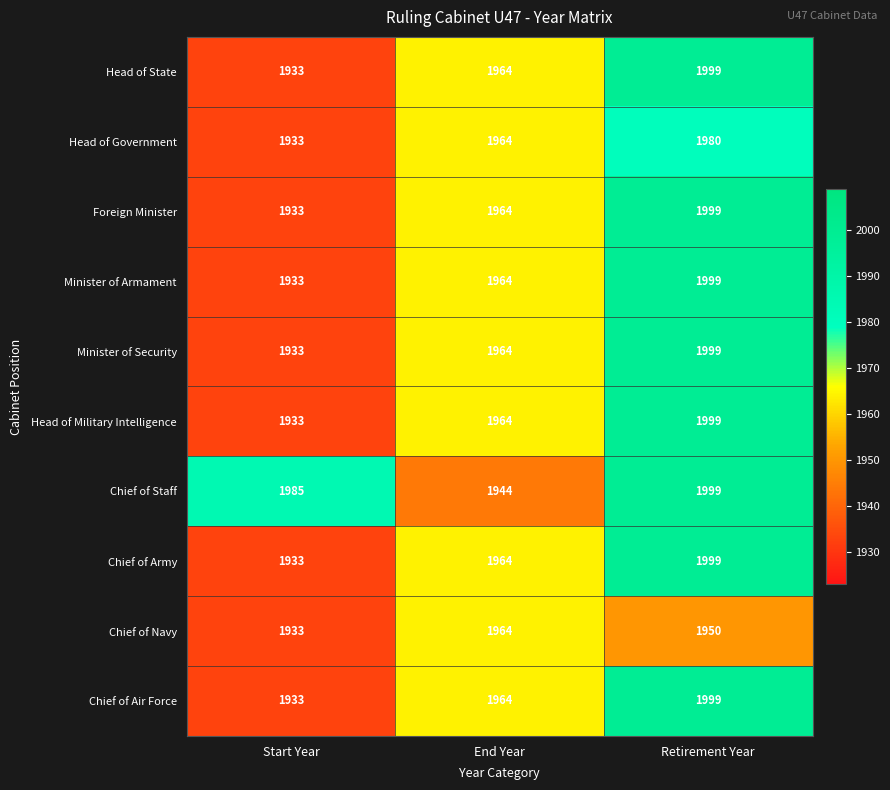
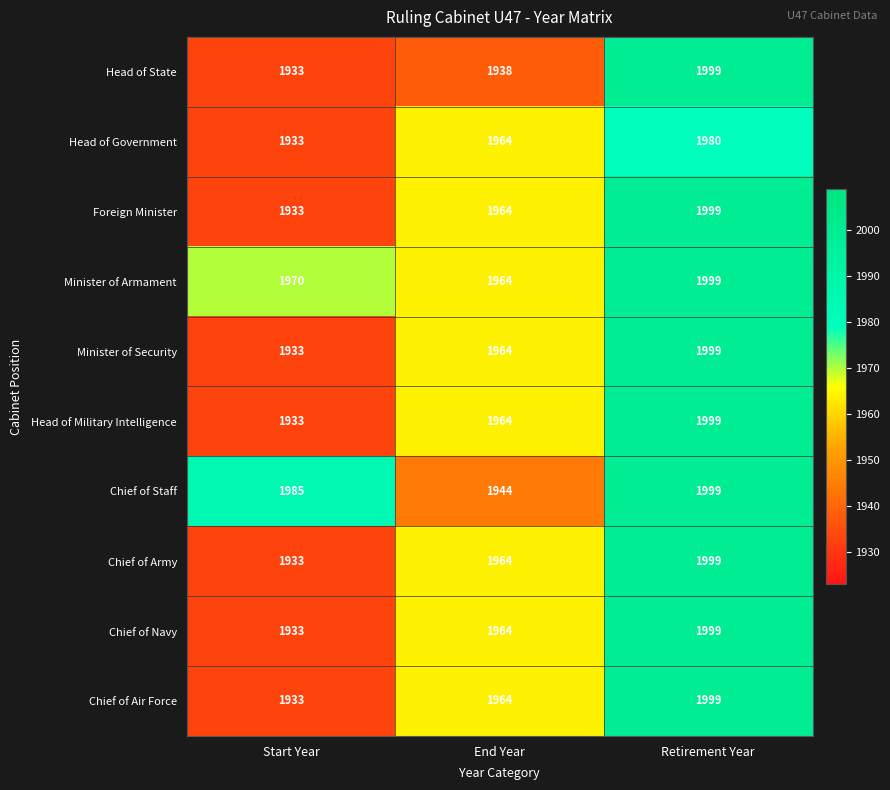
Head of State, End Year: 1964 -> 1938
Minister of Armament, Start Year: 1933 -> 1970
Chief of Navy, Retirement Year: 1950 -> 1999
